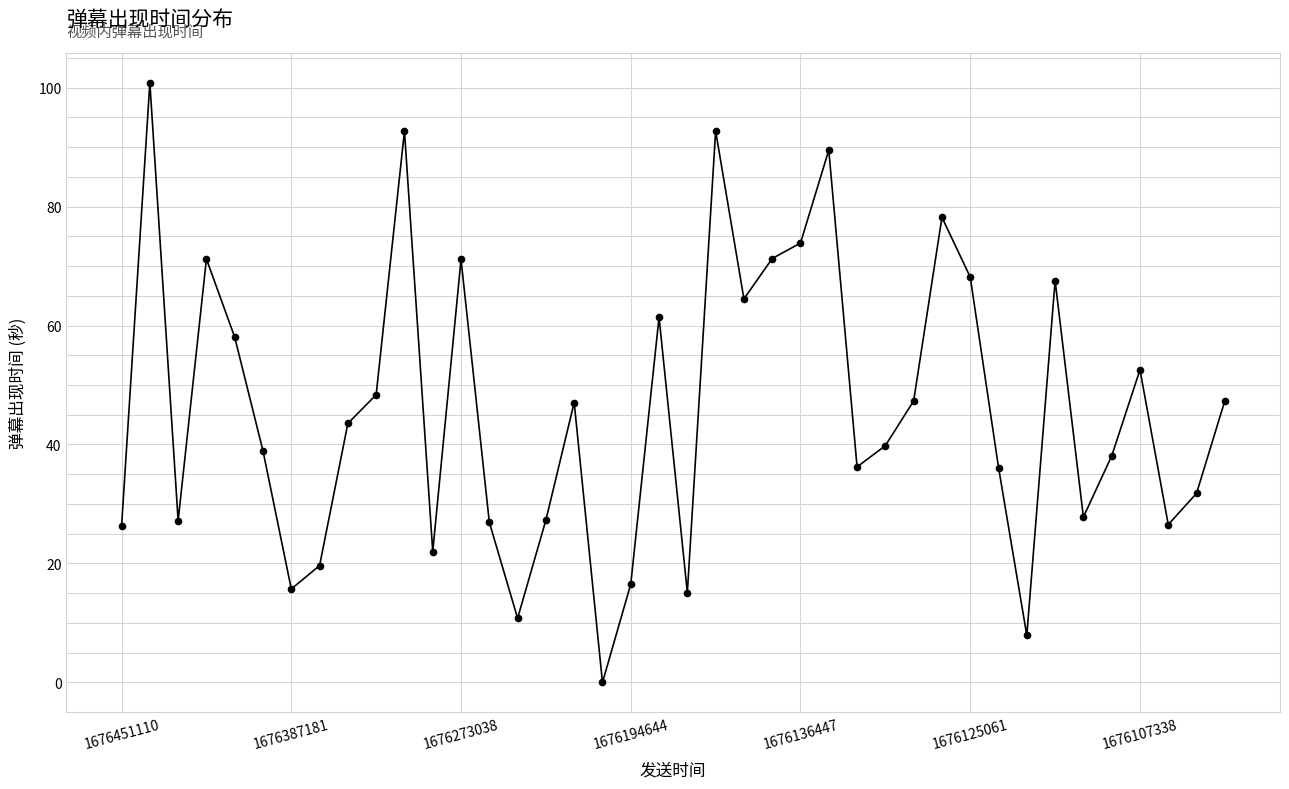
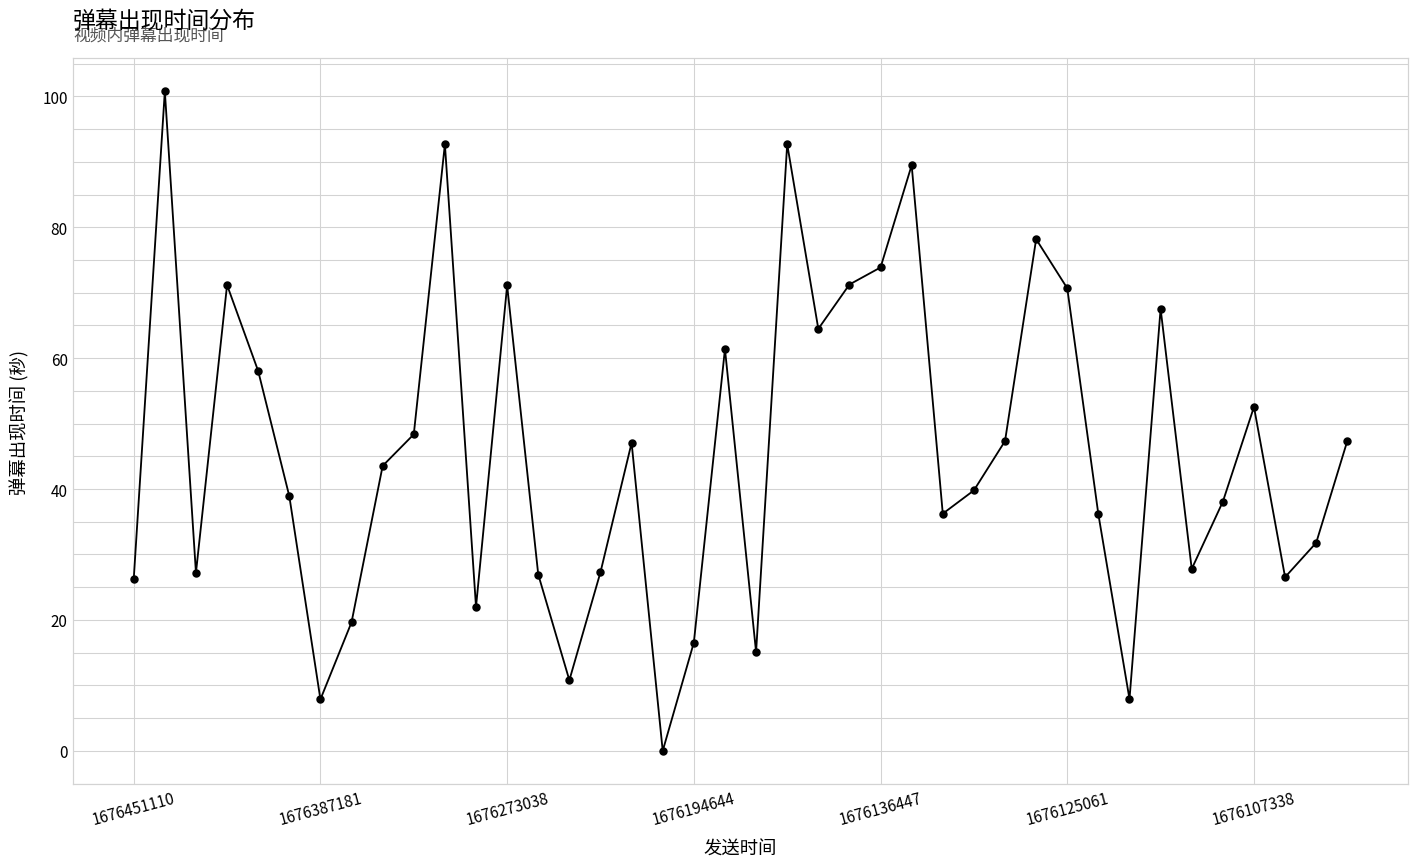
1676387181: 16 -> 8
1676125061: 68 -> 71
